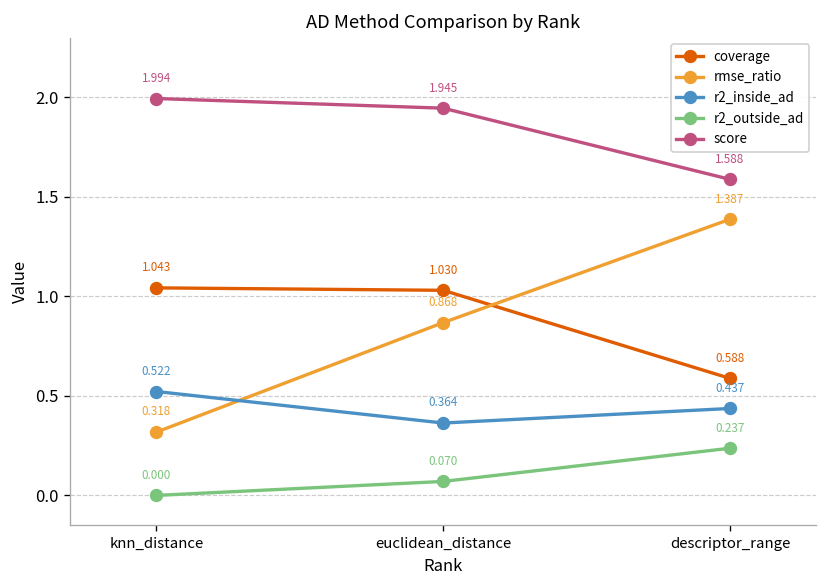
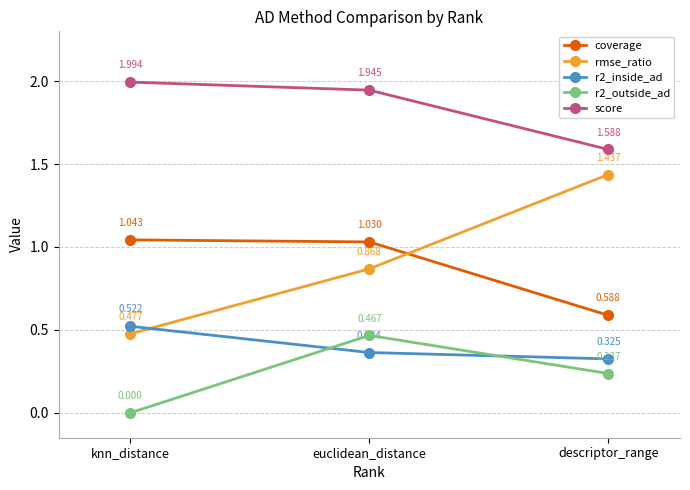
rmse_ratio, knn_distance: 0.318 -> 0.477
r2_outside_ad, euclidean_distance: 0.070 -> 0.467
rmse_ratio, descriptor_range: 1.387 -> 1.437
r2_inside_ad, descriptor_range: 0.437 -> 0.325
